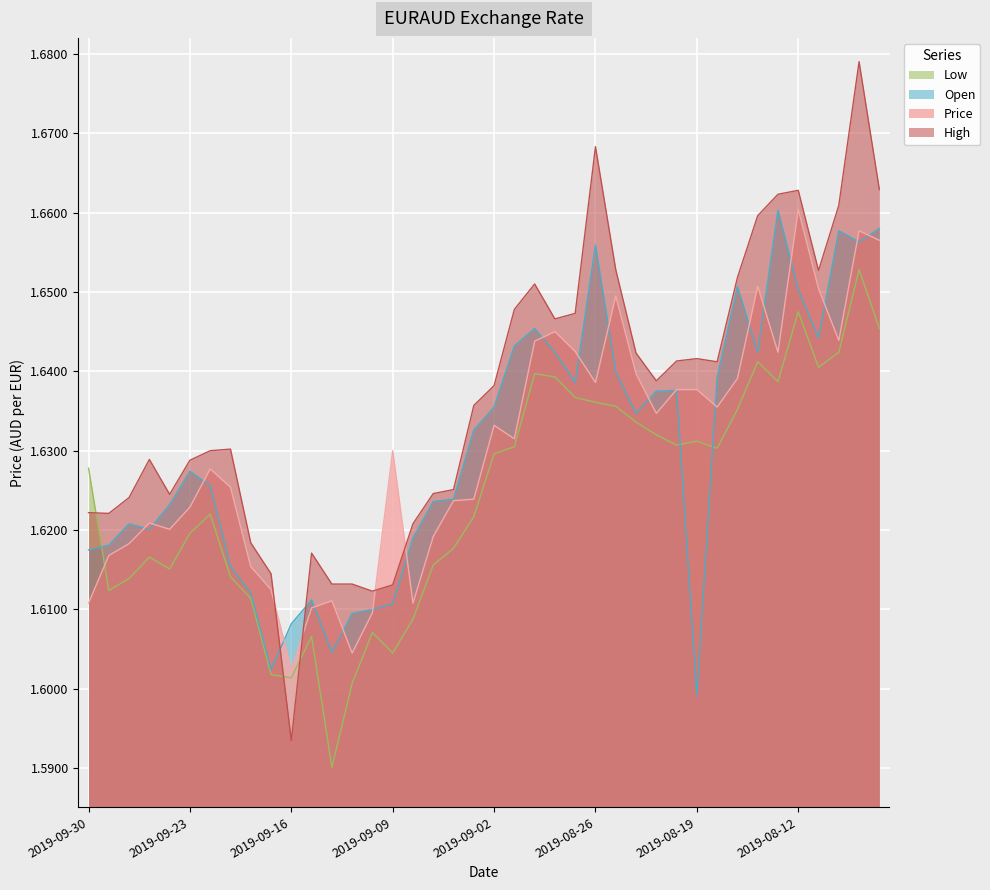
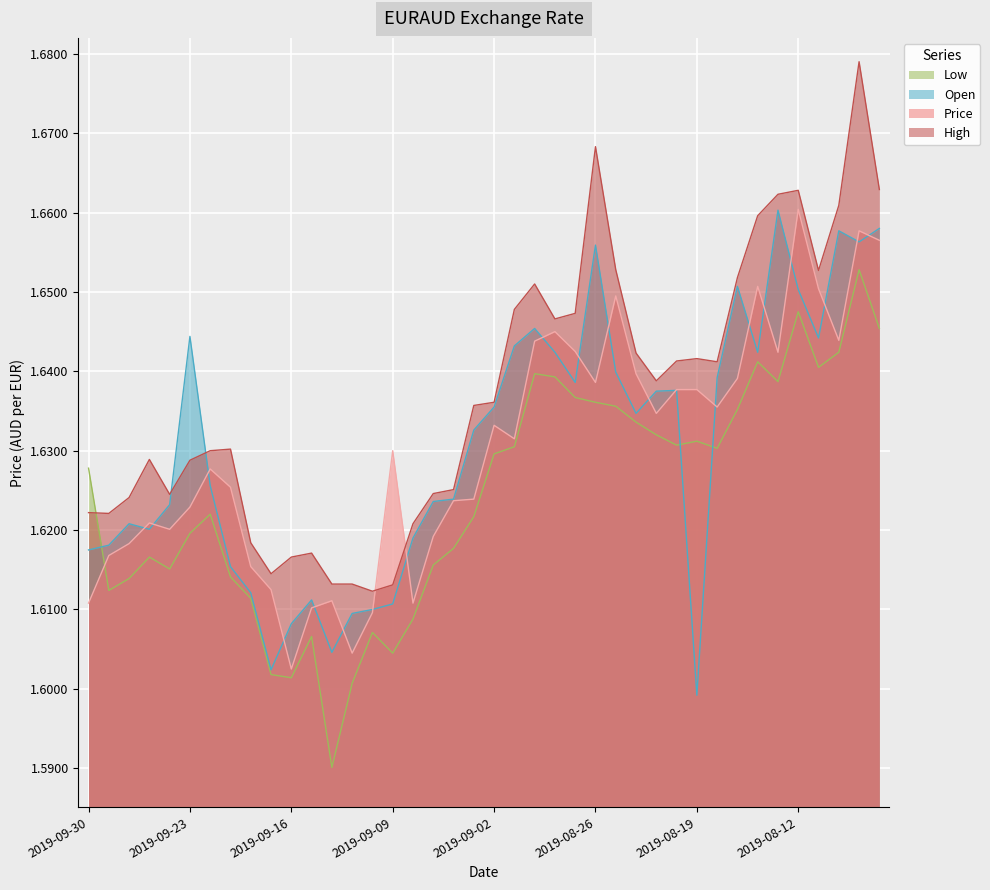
Open, 2019-09-23: 1.627 -> 1.644
High, 2019-09-16: 1.594 -> 1.617
High, 2019-09-02: 1.638 -> 1.636
